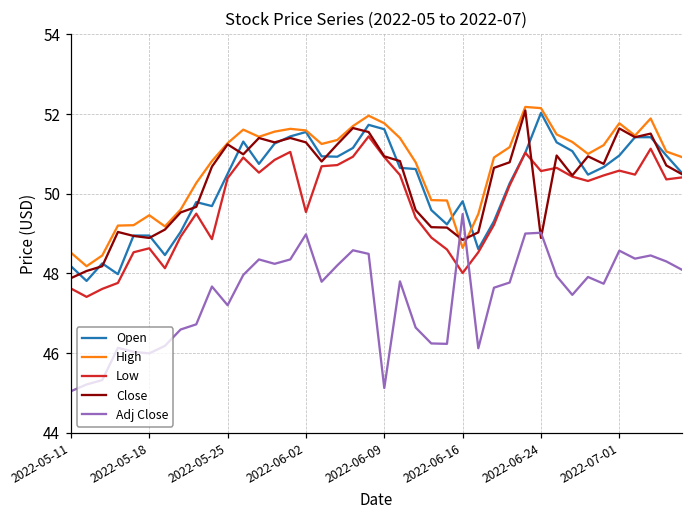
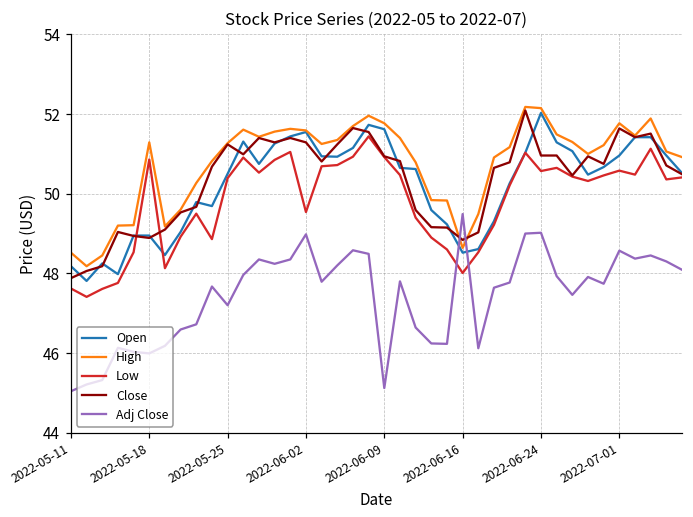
High, 2022-05-18: 49.5 -> 51.3
Low, 2022-05-18: 48.6 -> 50.9
Open, 2022-06-16: 49.8 -> 48.5
Close, 2022-06-24: 48.9 -> 51.0
